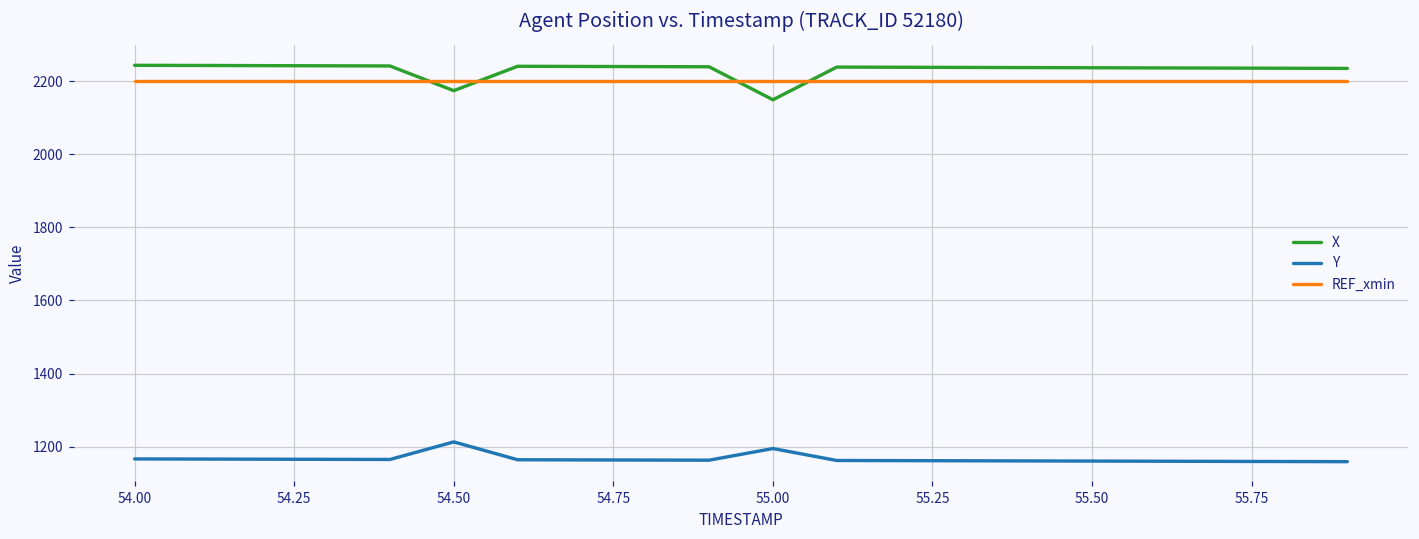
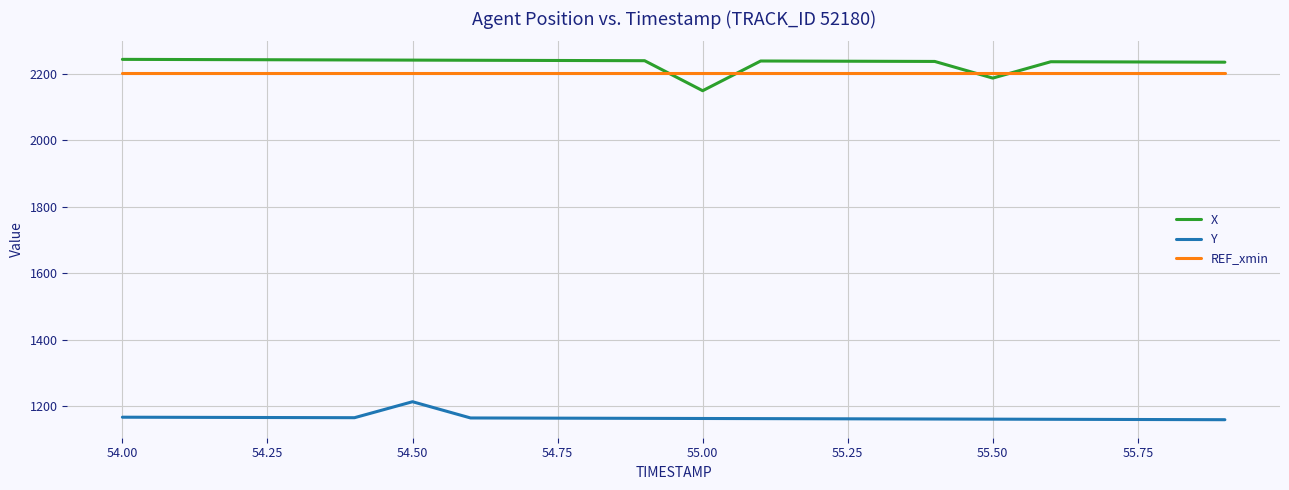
X, 54.50: 2170 -> 2240
Y, 55.00: 1190 -> 1160
X, 55.50: 2240 -> 2190
